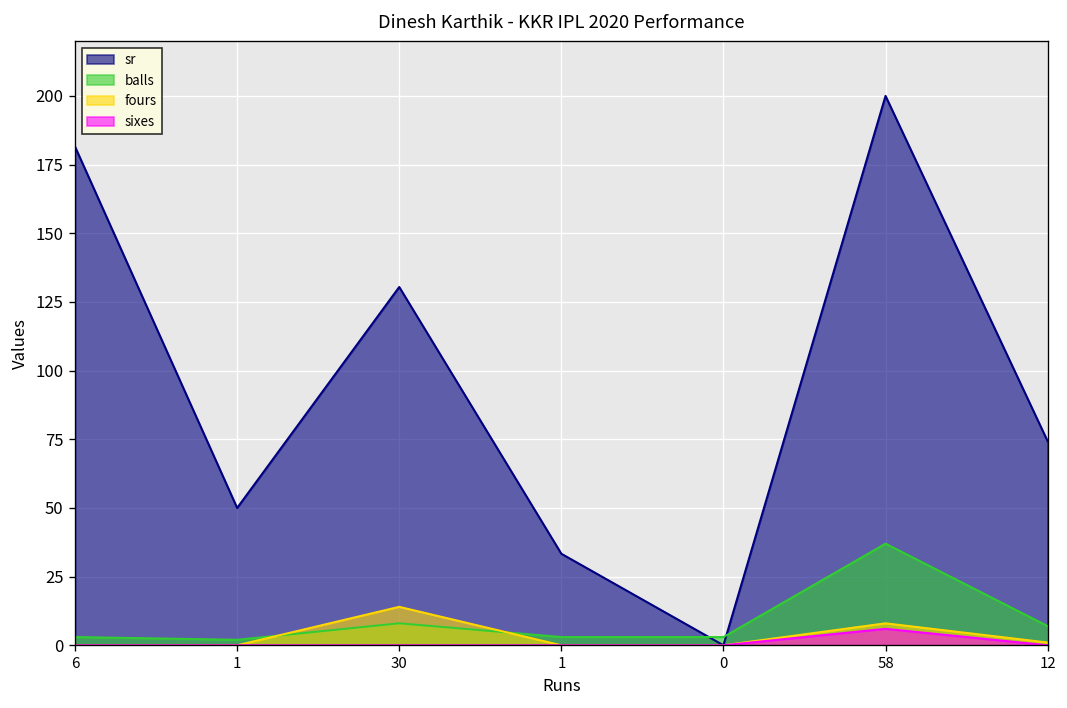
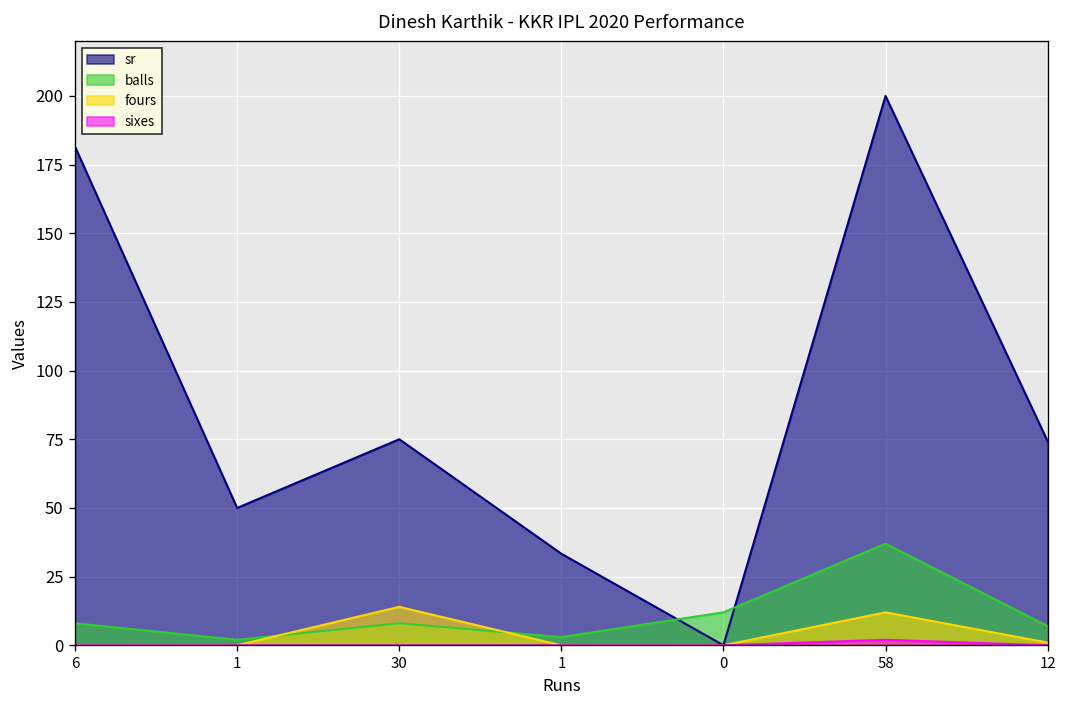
balls, 6: 3 -> 8
sr, 30: 130 -> 75
balls, 0: 3 -> 12
fours, 58: 8 -> 12
sixes, 58: 6 -> 2
